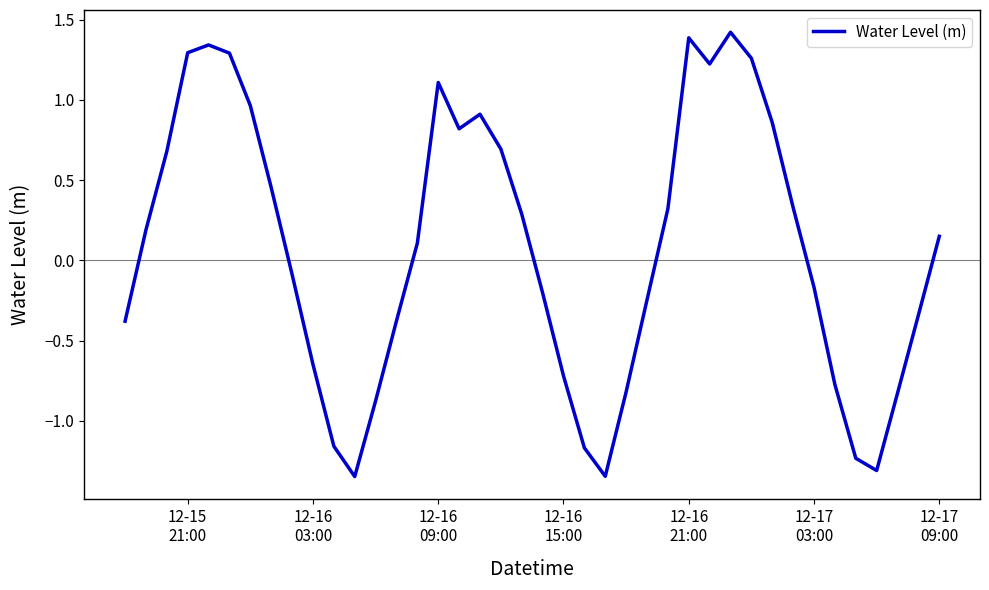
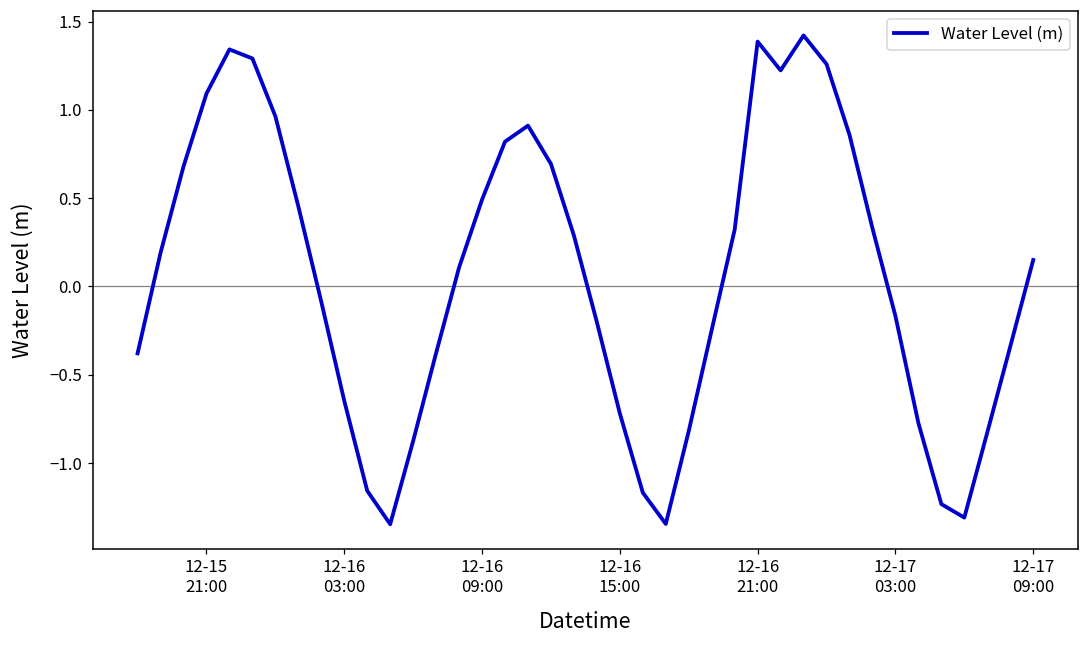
12-15 21:00: 1.29 -> 1.09
12-16 09:00: 1.11 -> 0.49
